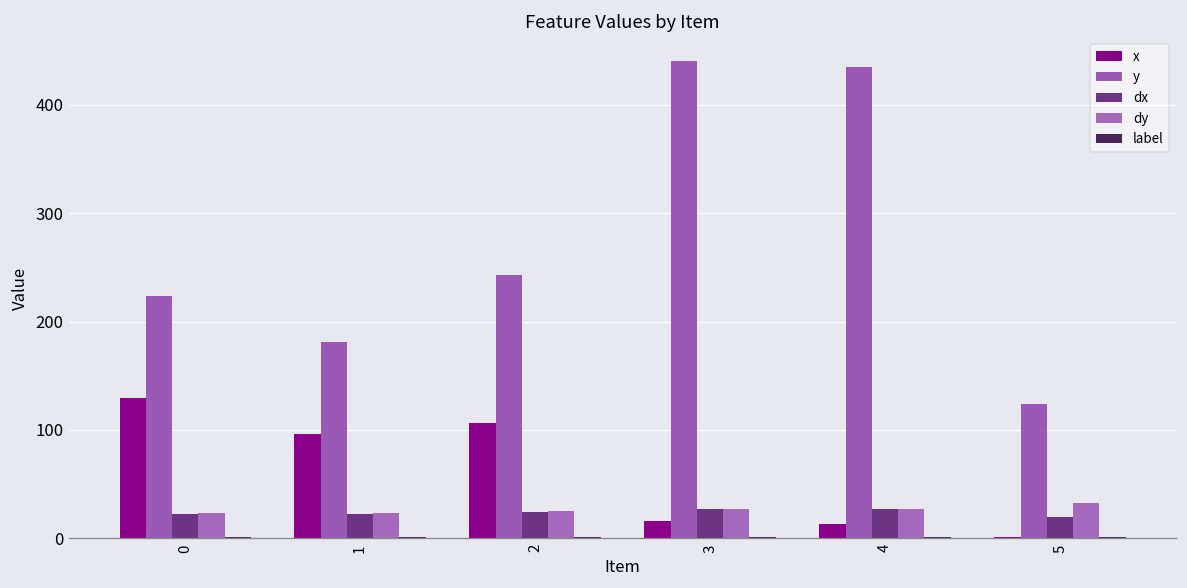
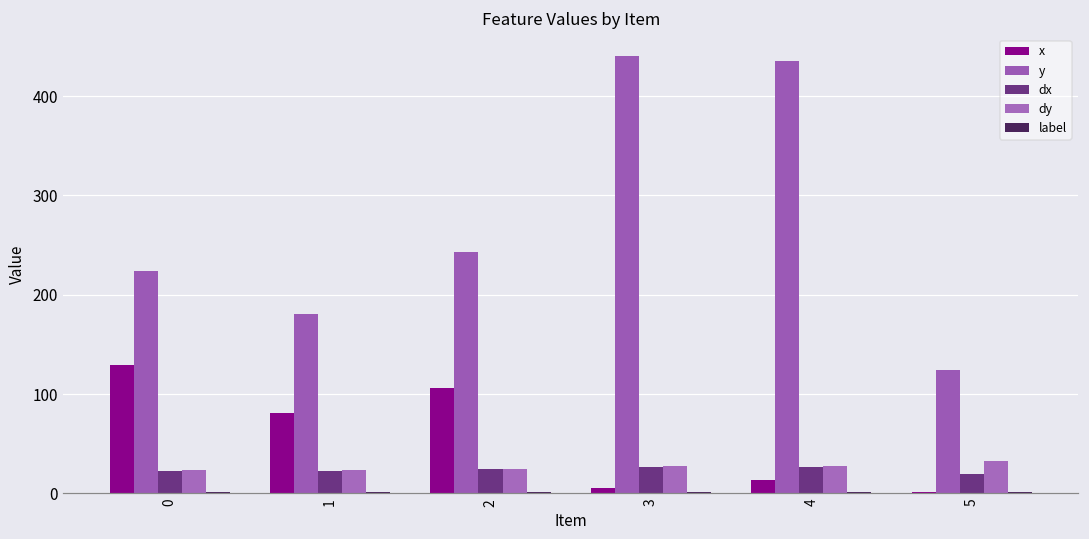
x, 1: 100 -> 80
x, 3: 20 -> 10
